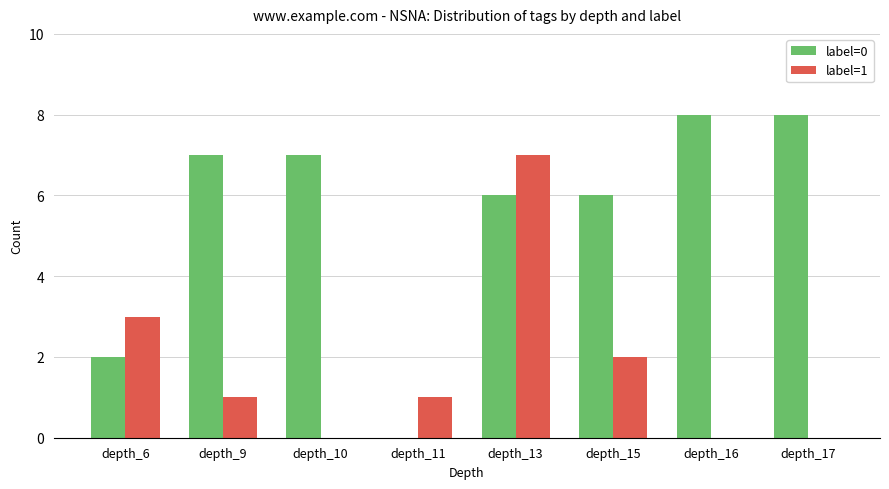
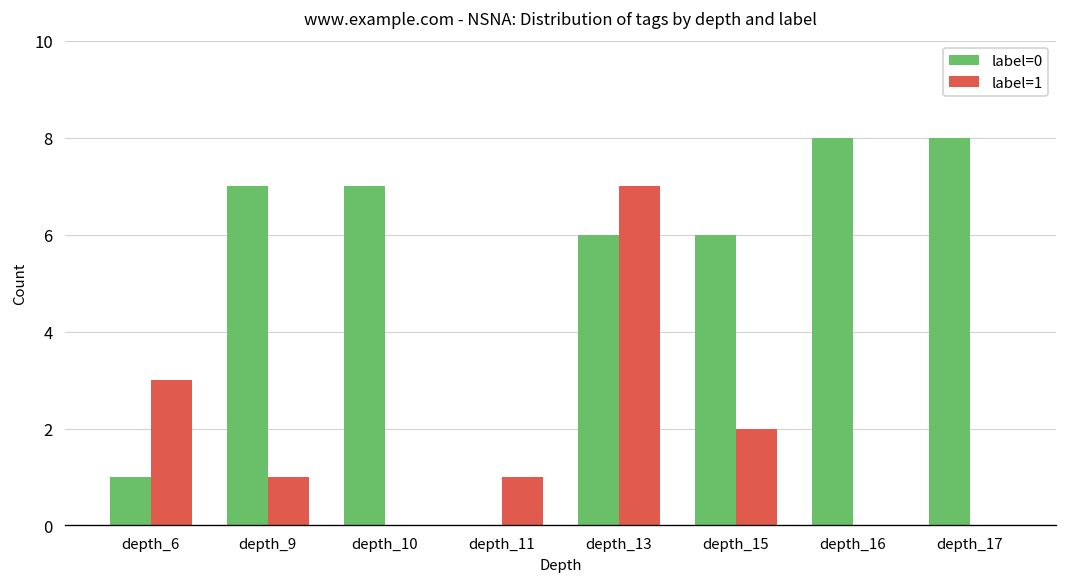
label=0, depth_6: 2 -> 1
